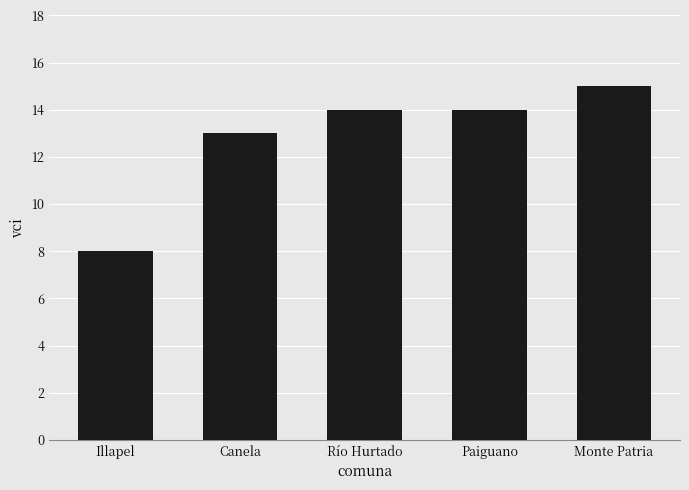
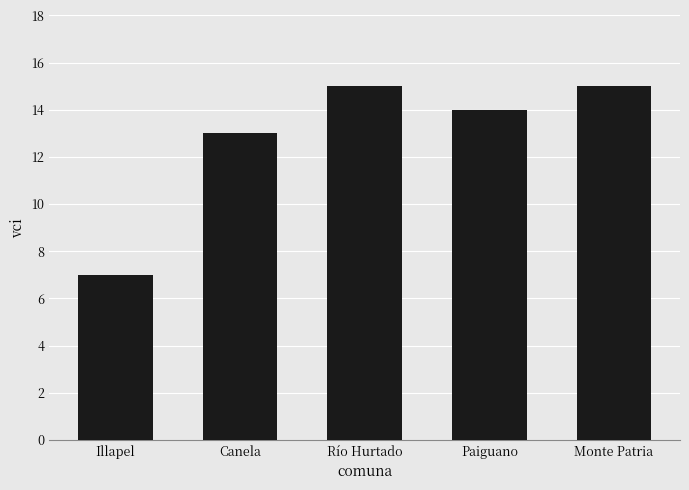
Illapel: 8 -> 7
Río Hurtado: 14 -> 15
